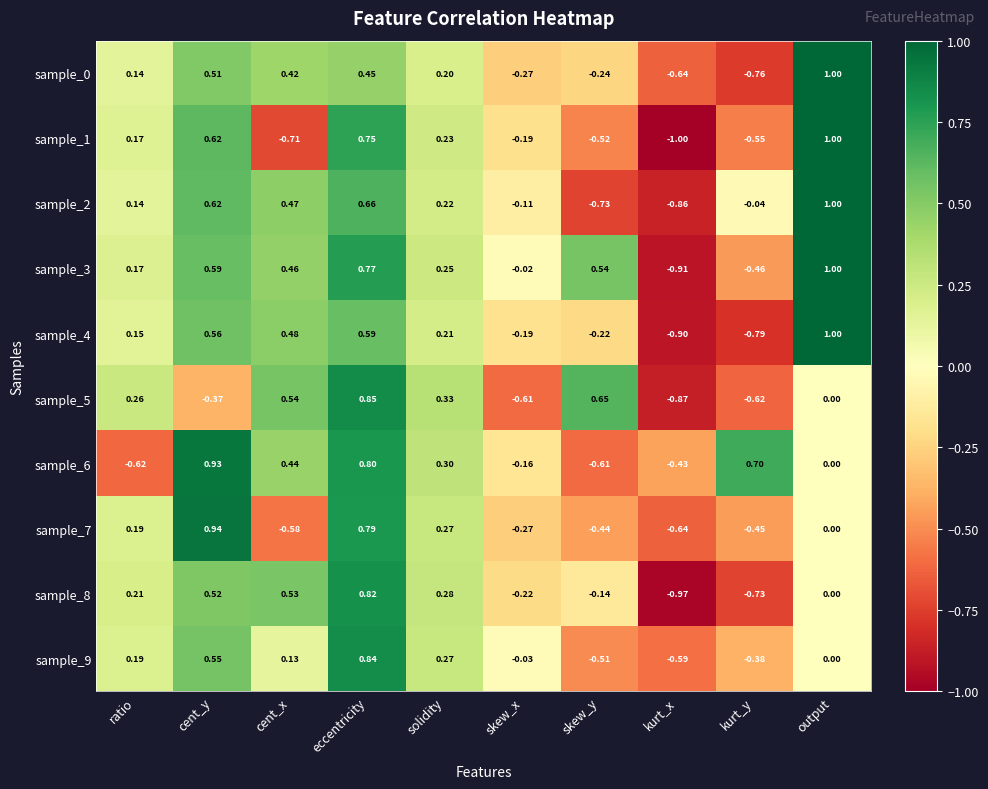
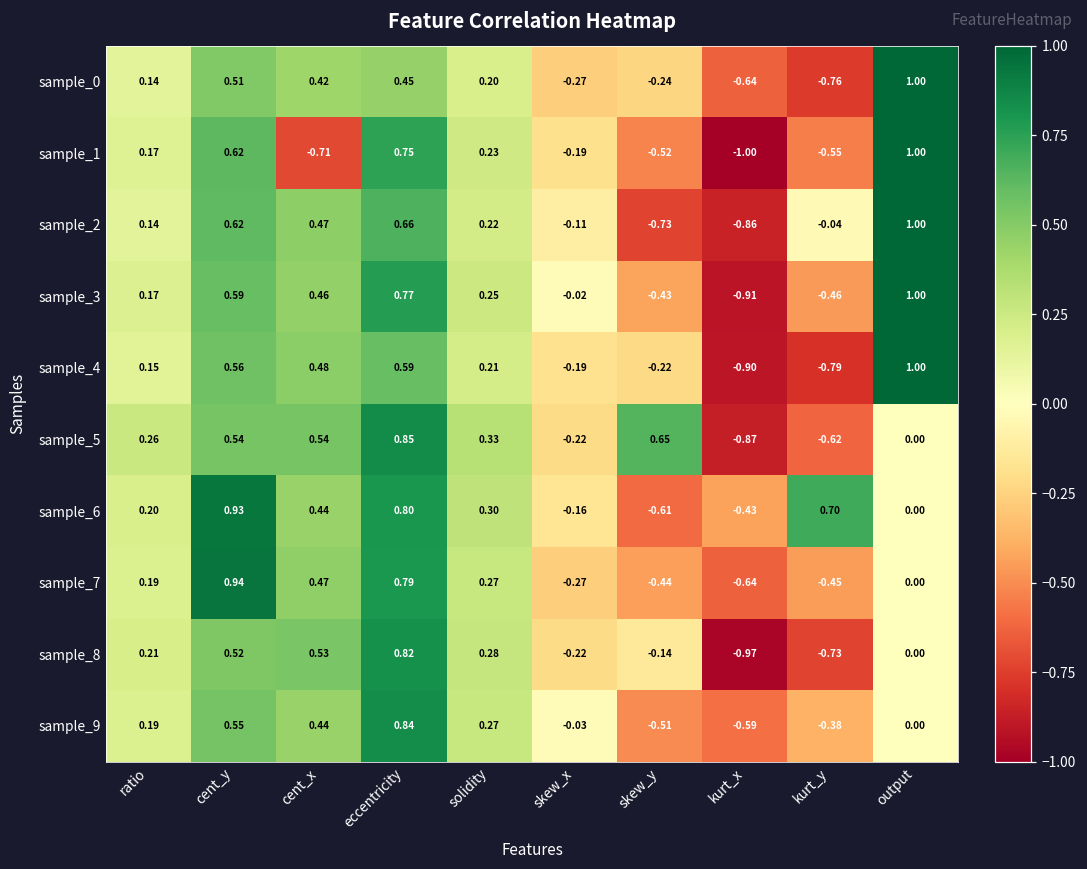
sample_3, skew_y: 0.54 -> -0.43
sample_5, cent_y: -0.37 -> 0.54
sample_5, skew_x: -0.61 -> -0.22
sample_6, ratio: -0.62 -> 0.20
sample_7, cent_x: -0.58 -> 0.47
sample_9, cent_x: 0.13 -> 0.44
